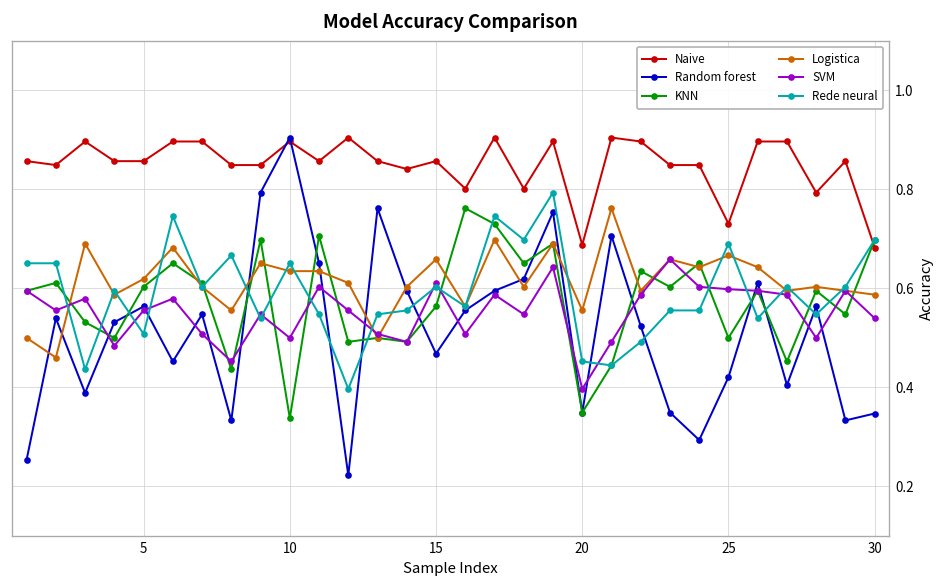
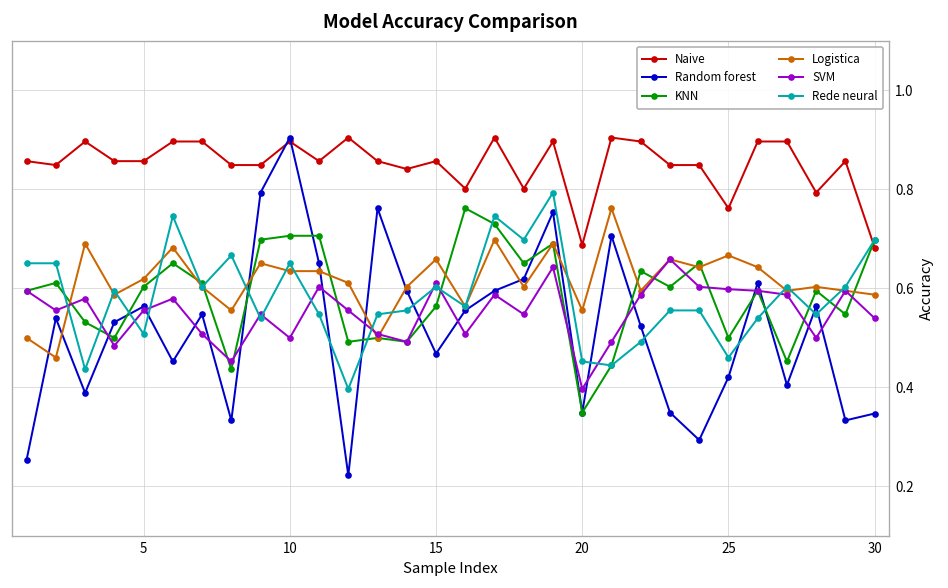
KNN, 10: 0.34 -> 0.71
Naive, 25: 0.73 -> 0.76
Rede neural, 25: 0.69 -> 0.46
